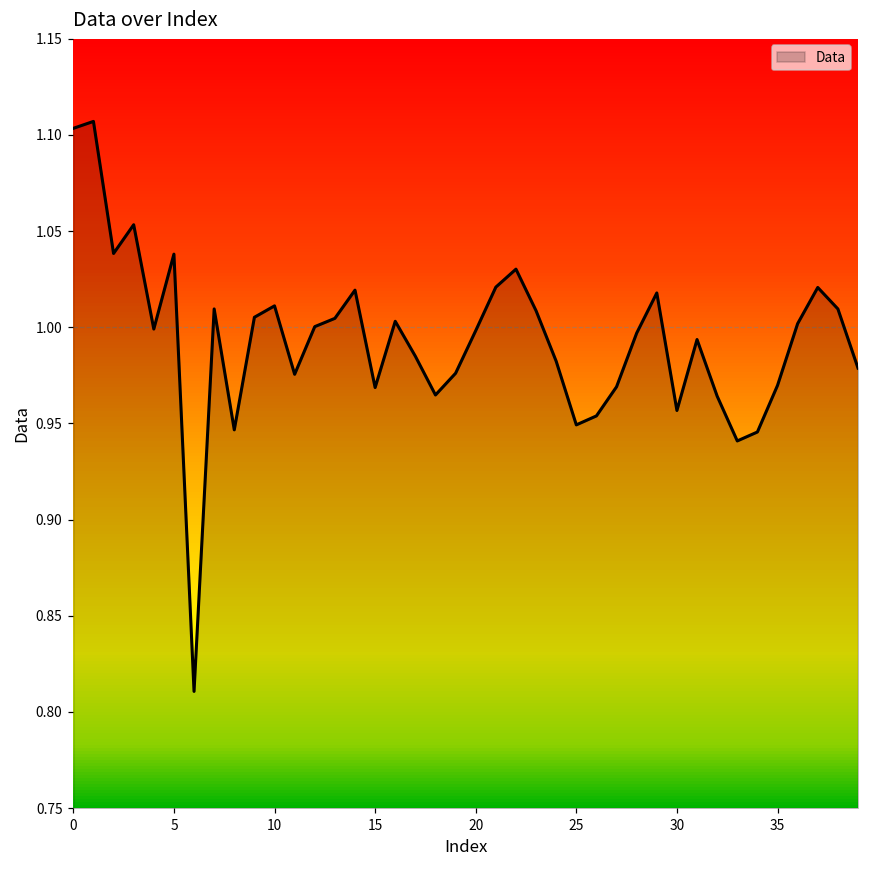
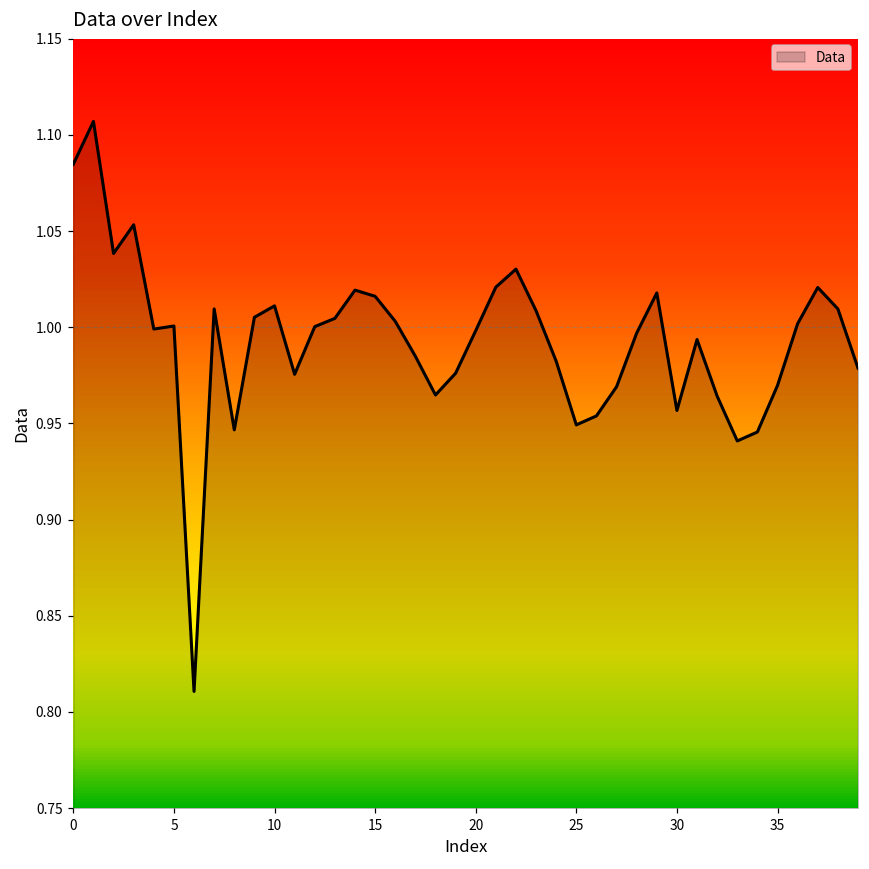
0: 1.103 -> 1.085
5: 1.038 -> 1.001
15: 0.969 -> 1.016
